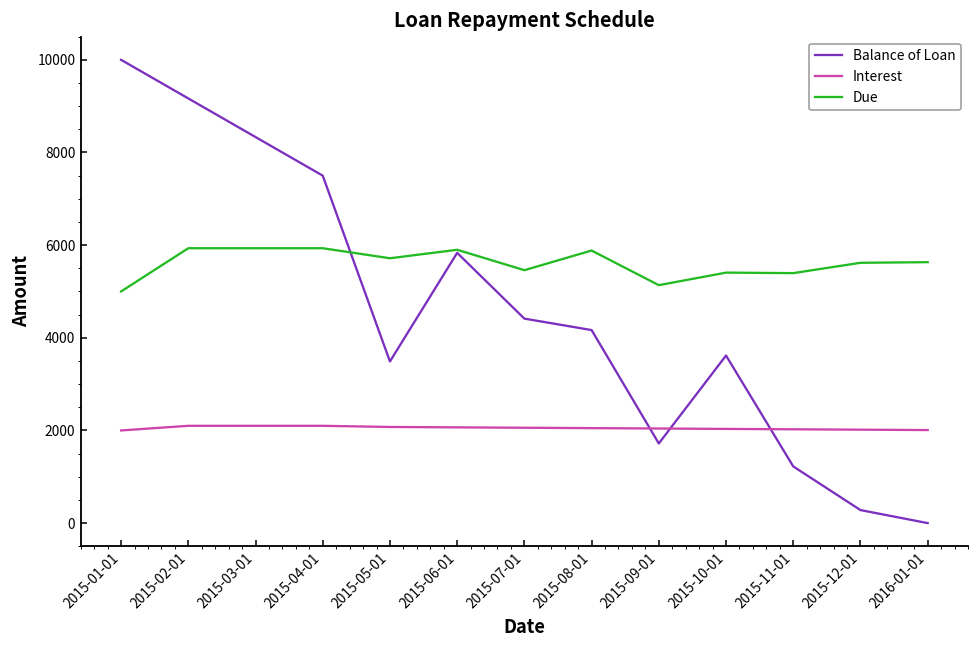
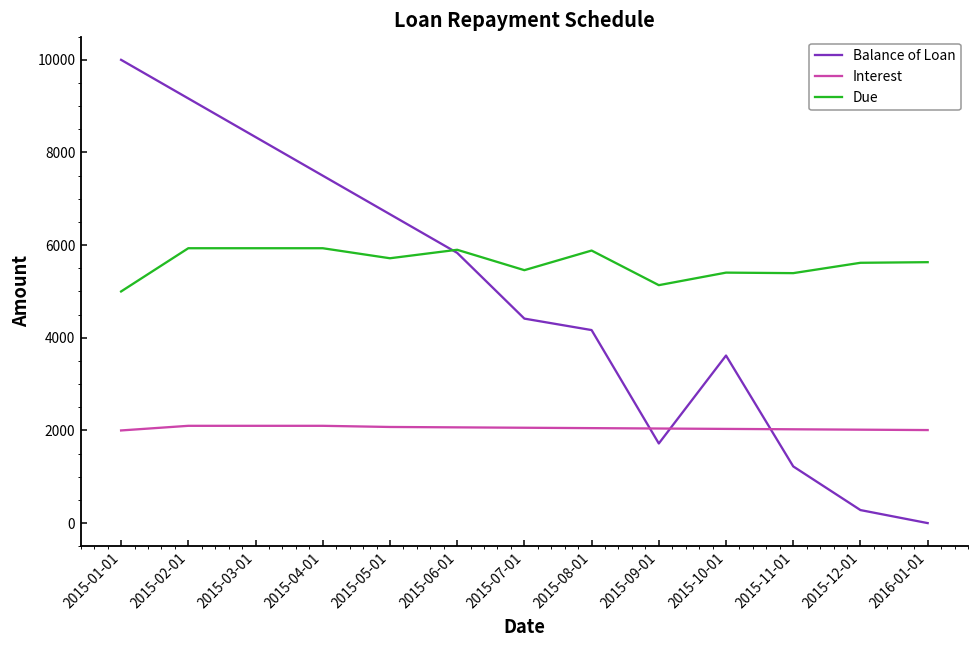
Balance of Loan, 2015-05-01: 3500 -> 6700
